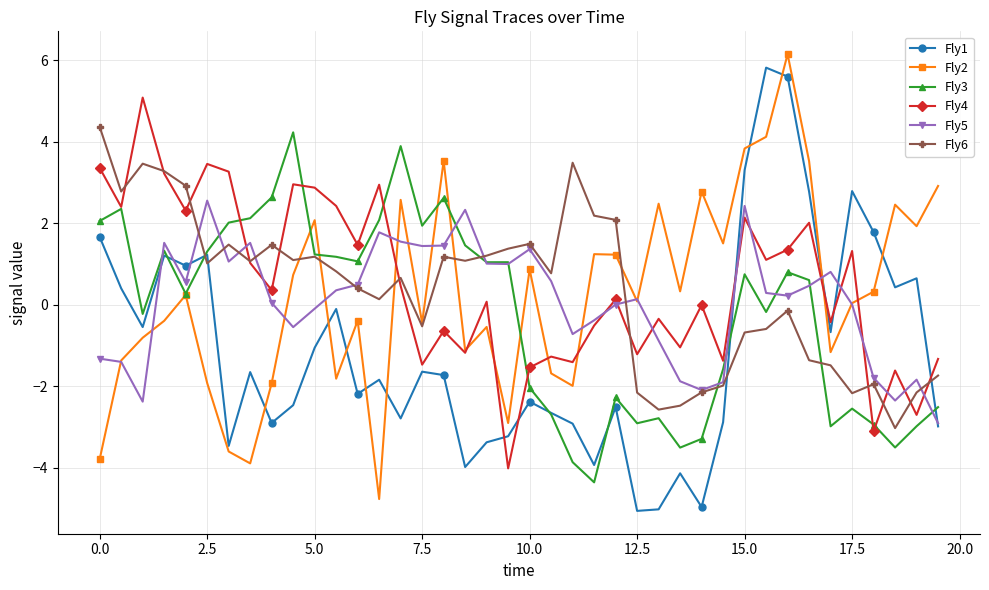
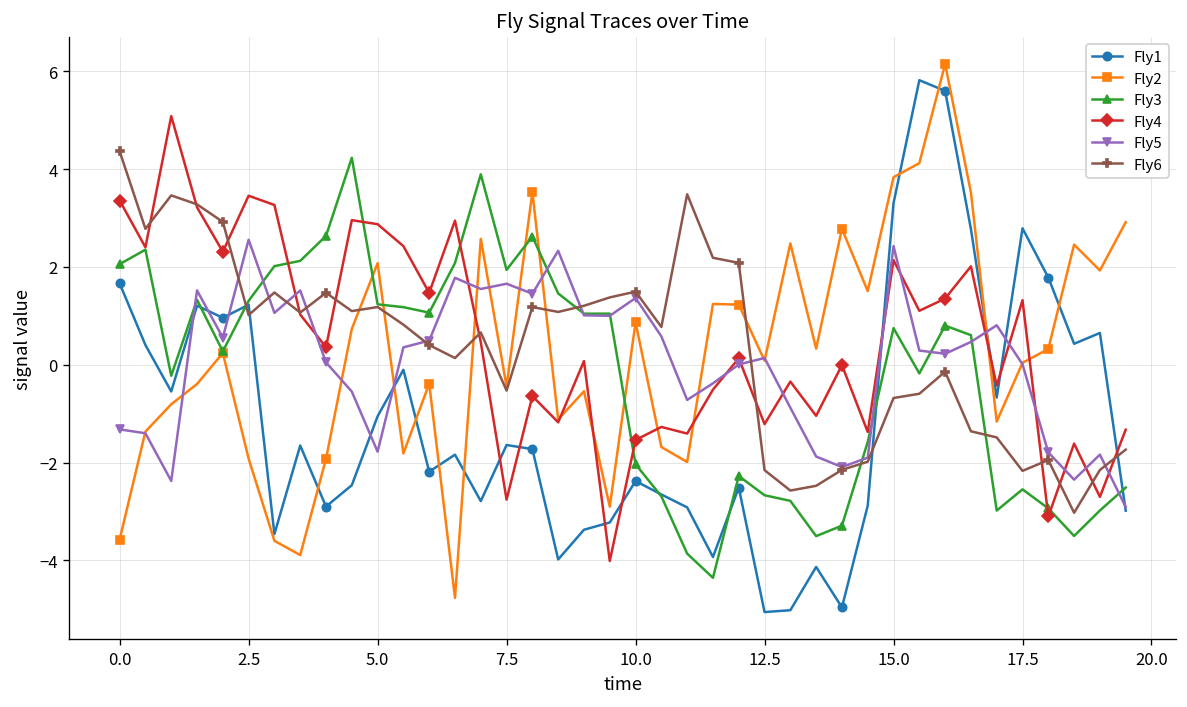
Fly2, 0.0: -3.8 -> -3.6
Fly5, 5.0: -0.1 -> -1.8
Fly4, 7.5: -1.5 -> -2.8
Fly5, 7.5: 1.4 -> 1.7
Fly3, 12.5: -2.9 -> -2.7
